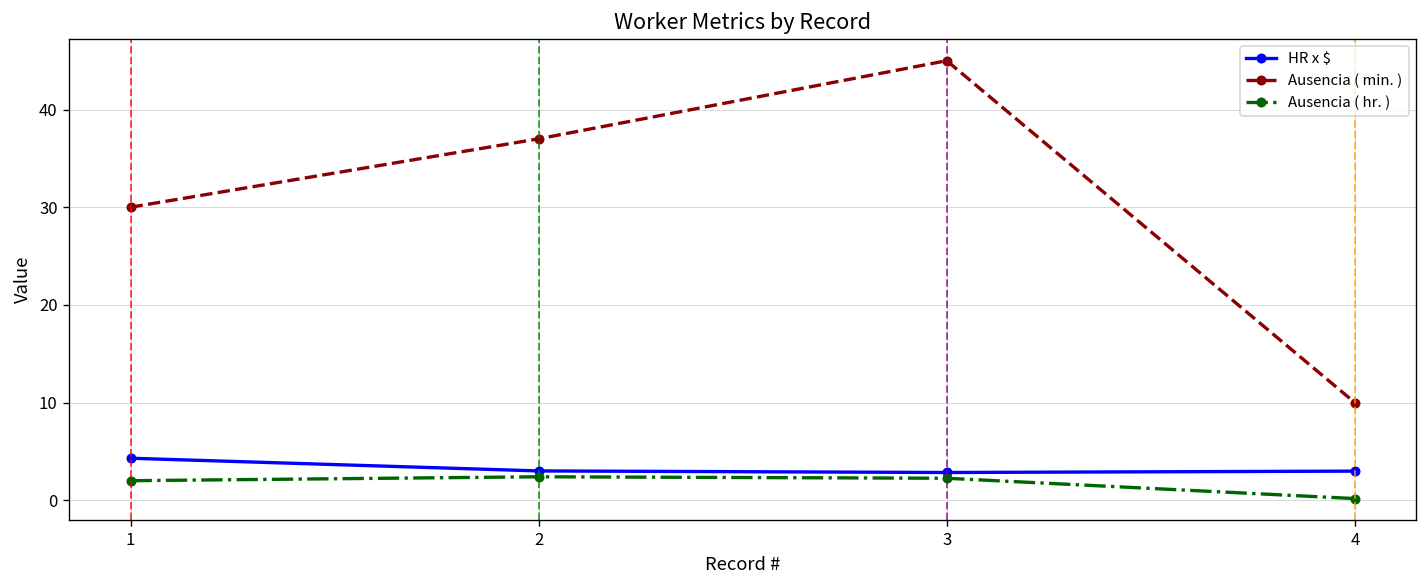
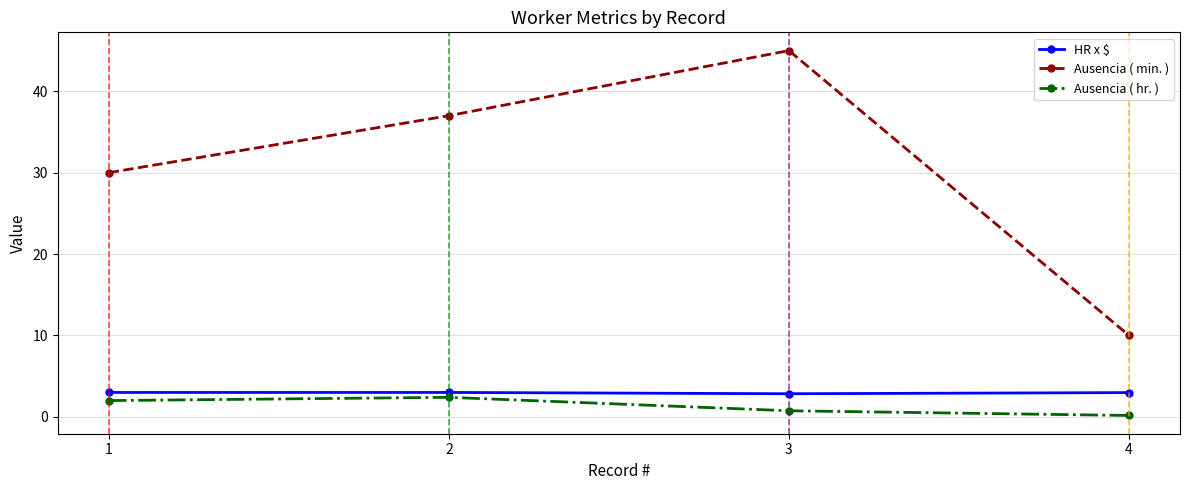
HR x $, 1: 4 -> 3
Ausencia ( hr. ), 3: 2 -> 1
